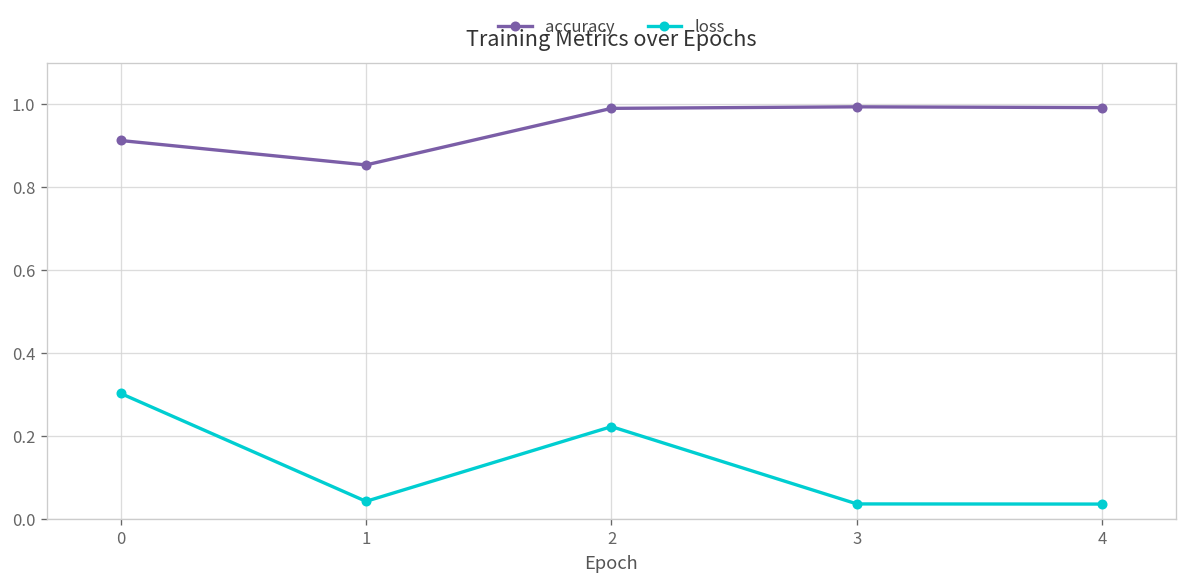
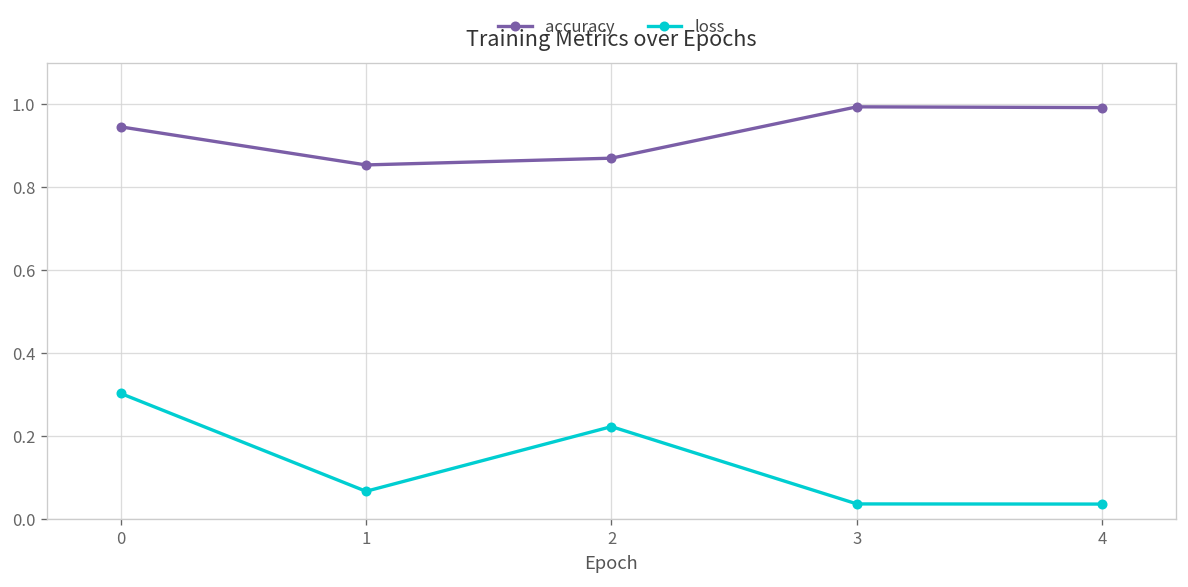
accuracy, 0: 0.91 -> 0.95
loss, 1: 0.04 -> 0.07
accuracy, 2: 0.99 -> 0.87
